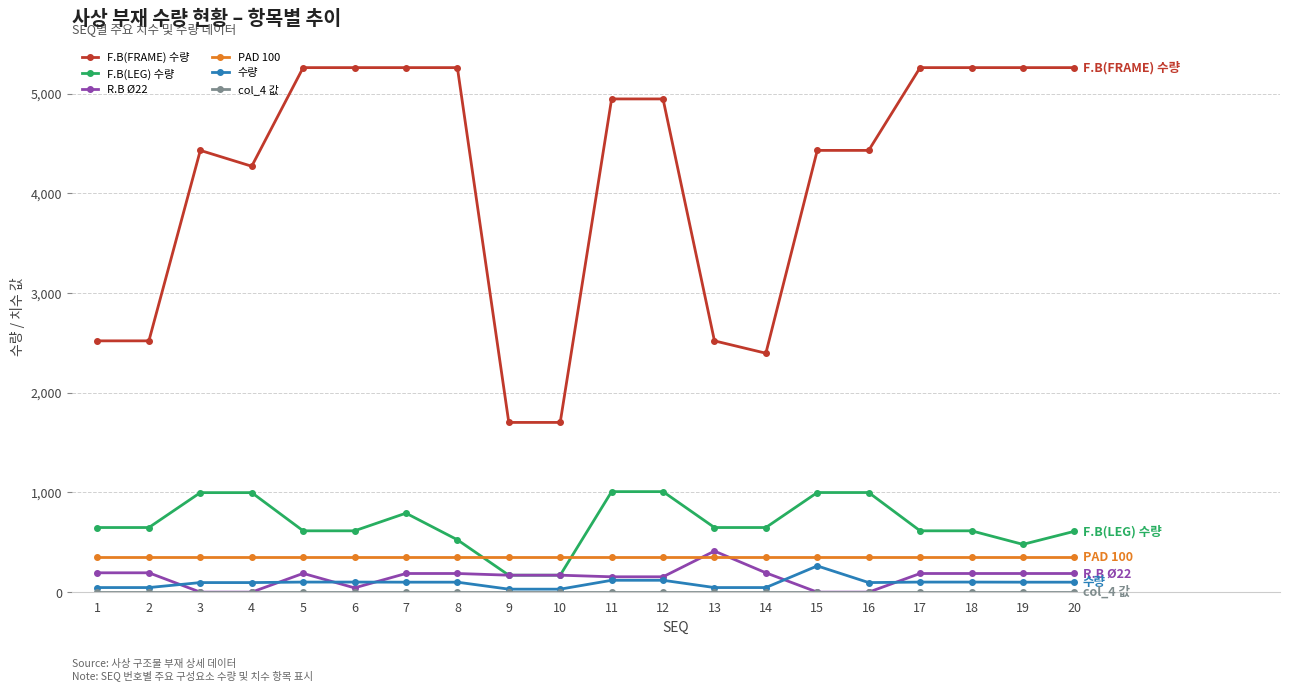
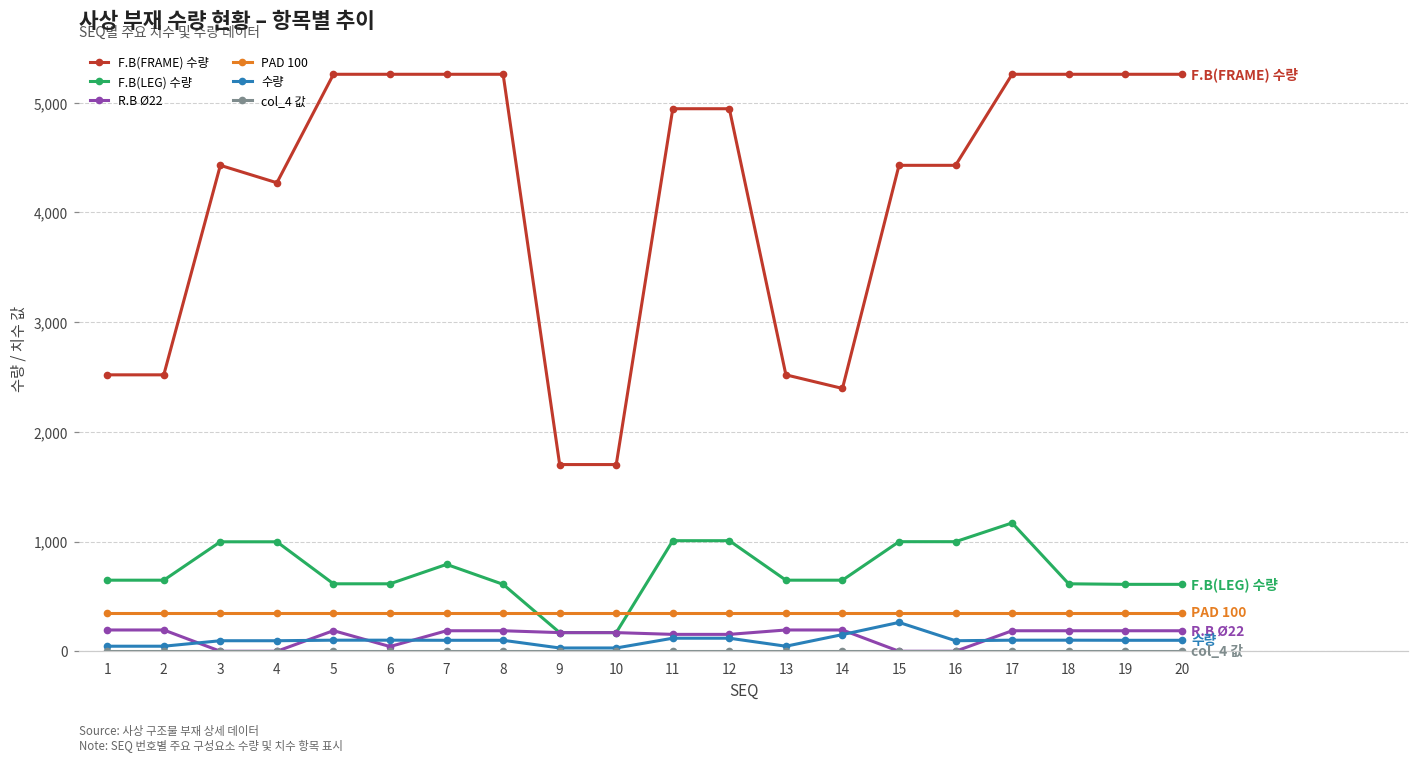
F.B(LEG) 수량, 8: 500 -> 600
R.B Ø22, 13: 400 -> 200
수량, 14: 0 -> 200
F.B(LEG) 수량, 17: 600 -> 1,200
F.B(LEG) 수량, 19: 500 -> 600
